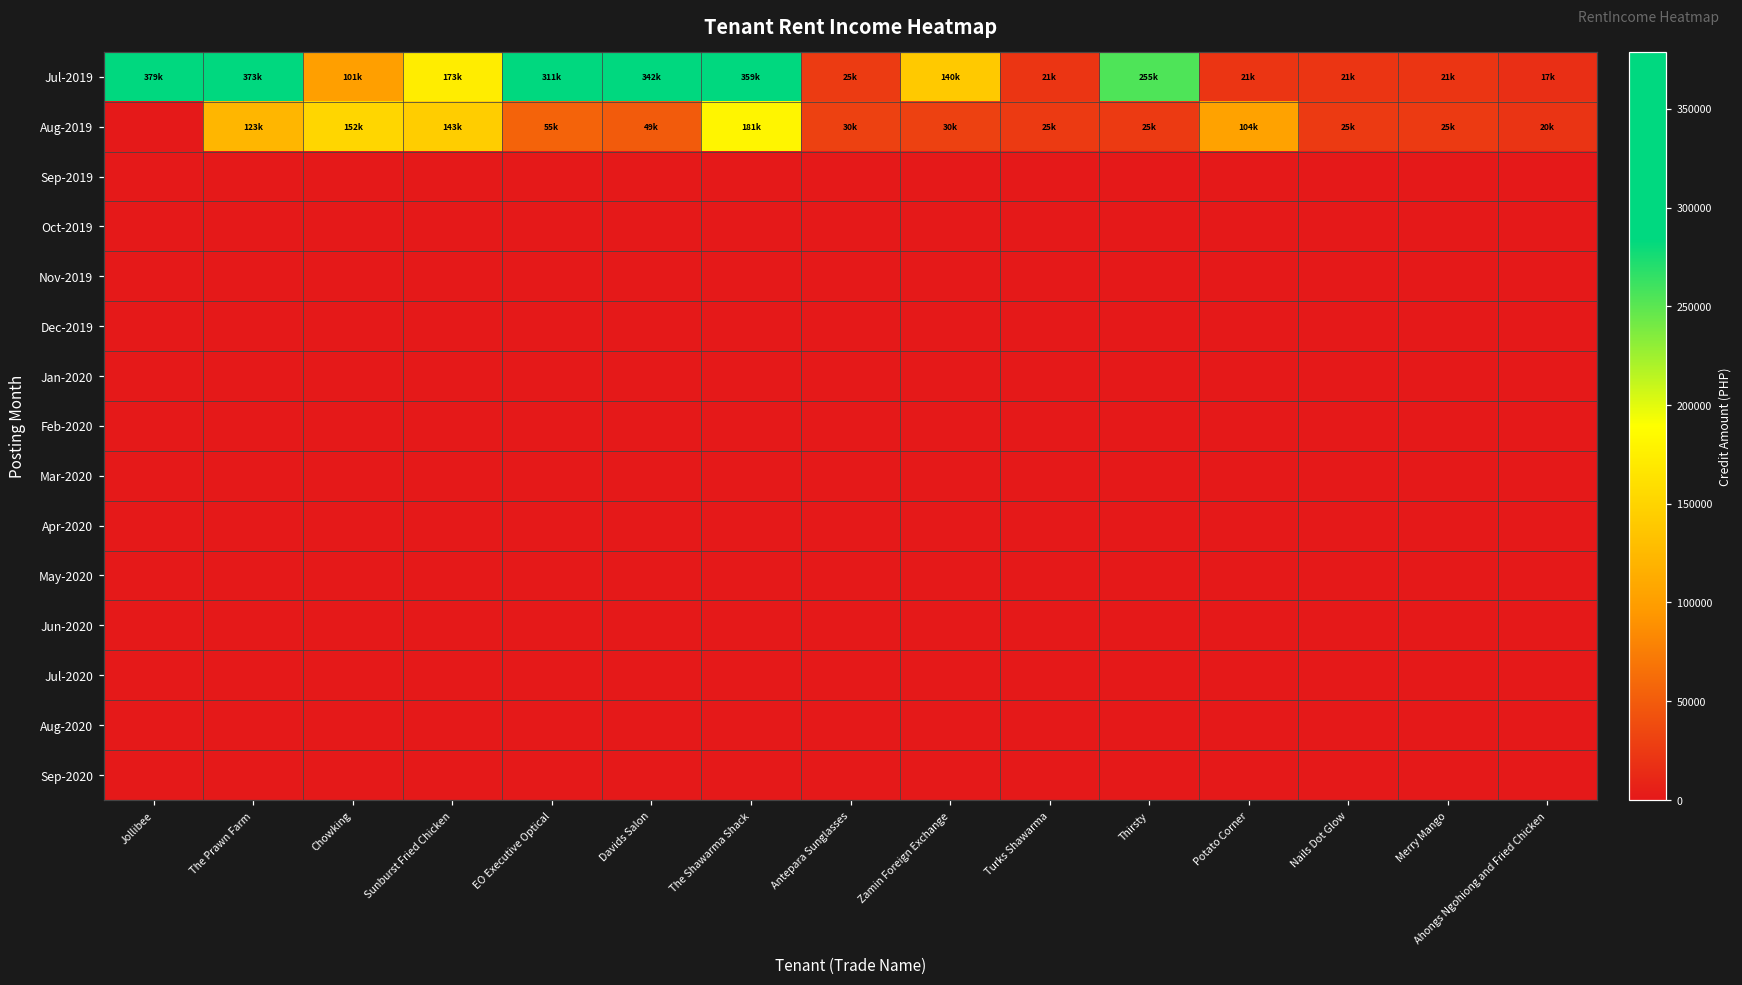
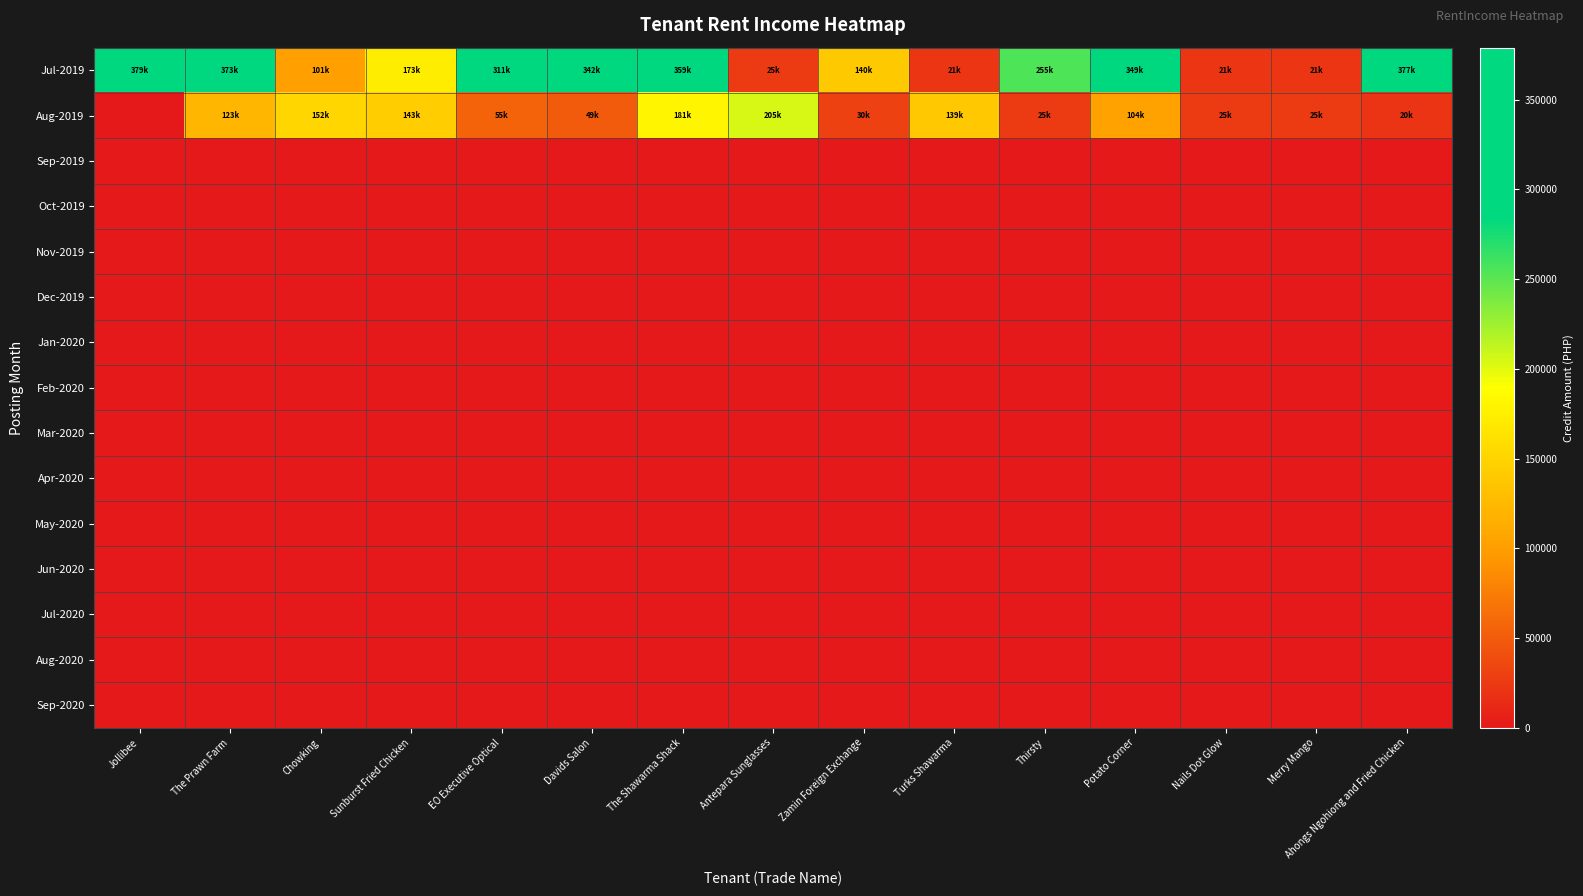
Jul-2019, Potato Corner: 21k -> 349k
Jul-2019, Ahongs Ngohiong and Fried Chicken: 17k -> 377k
Aug-2019, Antepara Sunglasses: 30k -> 205k
Aug-2019, Turks Shawarma: 25k -> 139k
